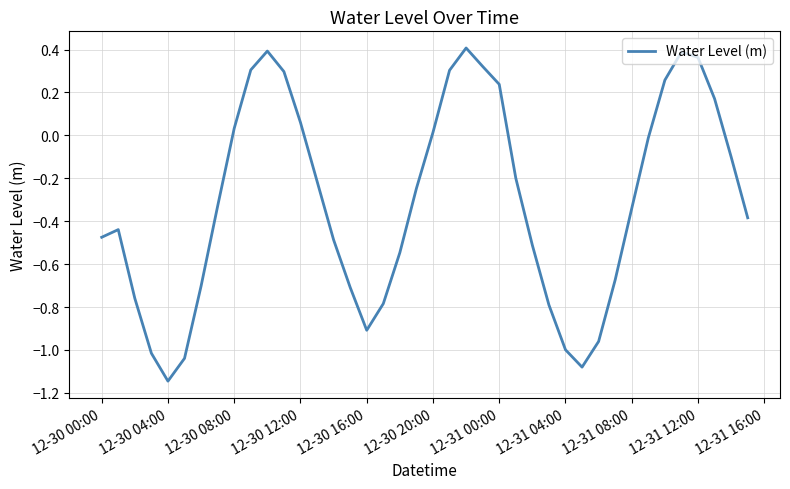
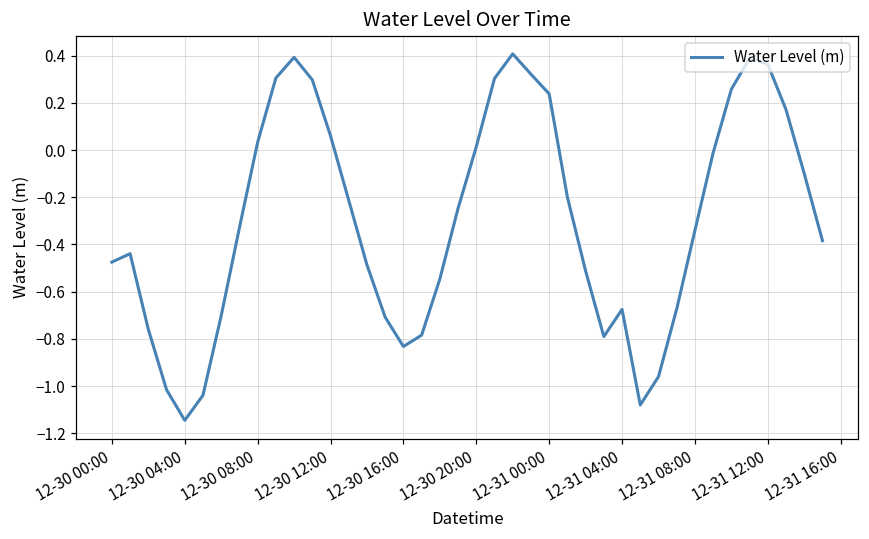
12-30 16:00: -0.91 -> -0.83
12-31 04:00: -1.00 -> -0.68
